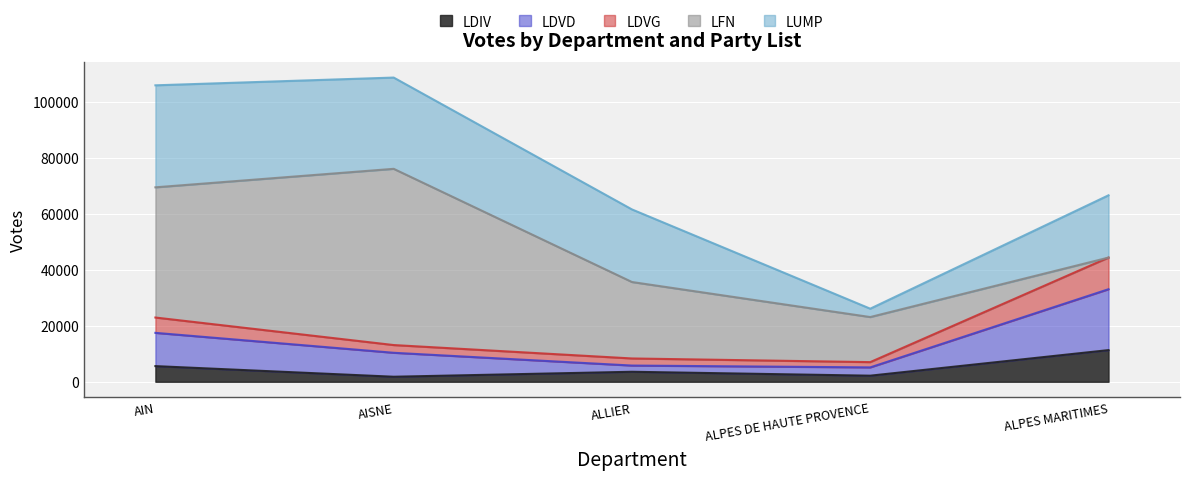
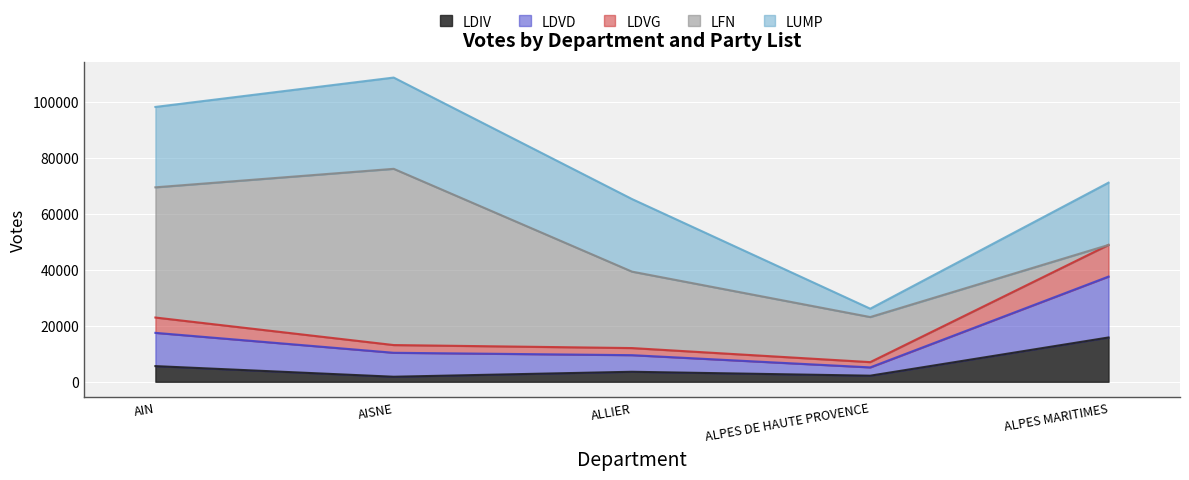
LUMP, AIN: 36000 -> 29000
LDVD, ALLIER: 2000 -> 6000
LDIV, ALPES MARITIMES: 11000 -> 16000
